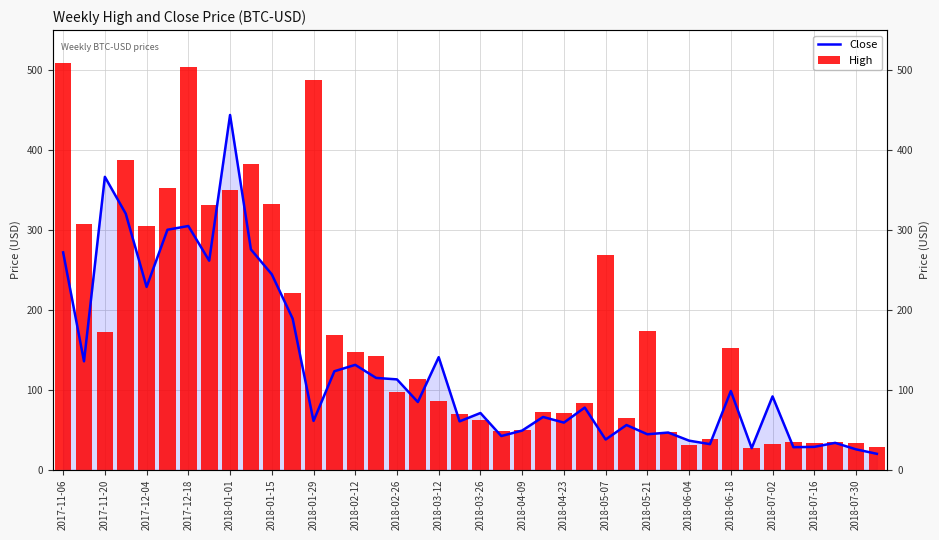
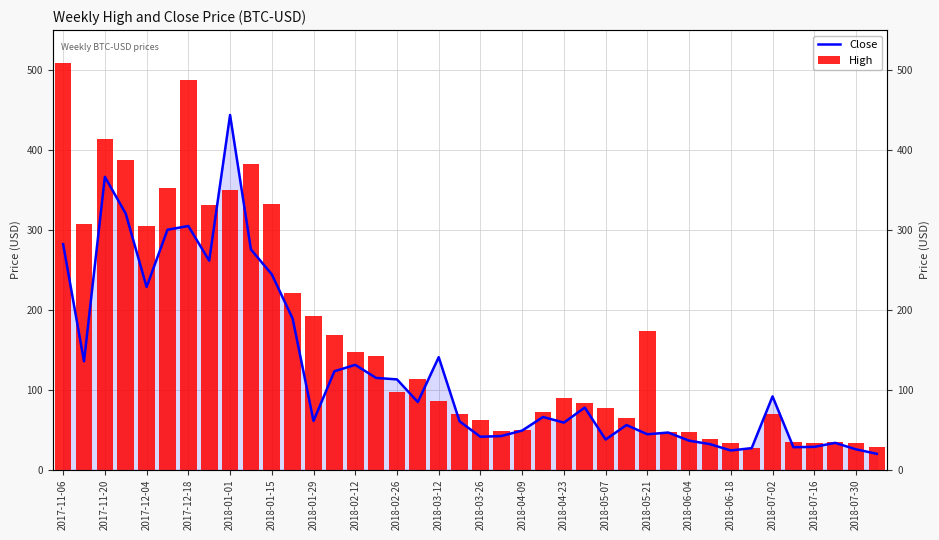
Close, 2017-11-06: 270 -> 280
High, 2017-11-20: 170 -> 410
High, 2017-12-18: 500 -> 490
High, 2018-01-29: 490 -> 190
Close, 2018-03-26: 70 -> 40
High, 2018-04-23: 70 -> 90
High, 2018-05-07: 270 -> 80
High, 2018-06-04: 30 -> 50
Close, 2018-06-18: 100 -> 20
High, 2018-06-18: 150 -> 30
High, 2018-07-02: 30 -> 70
